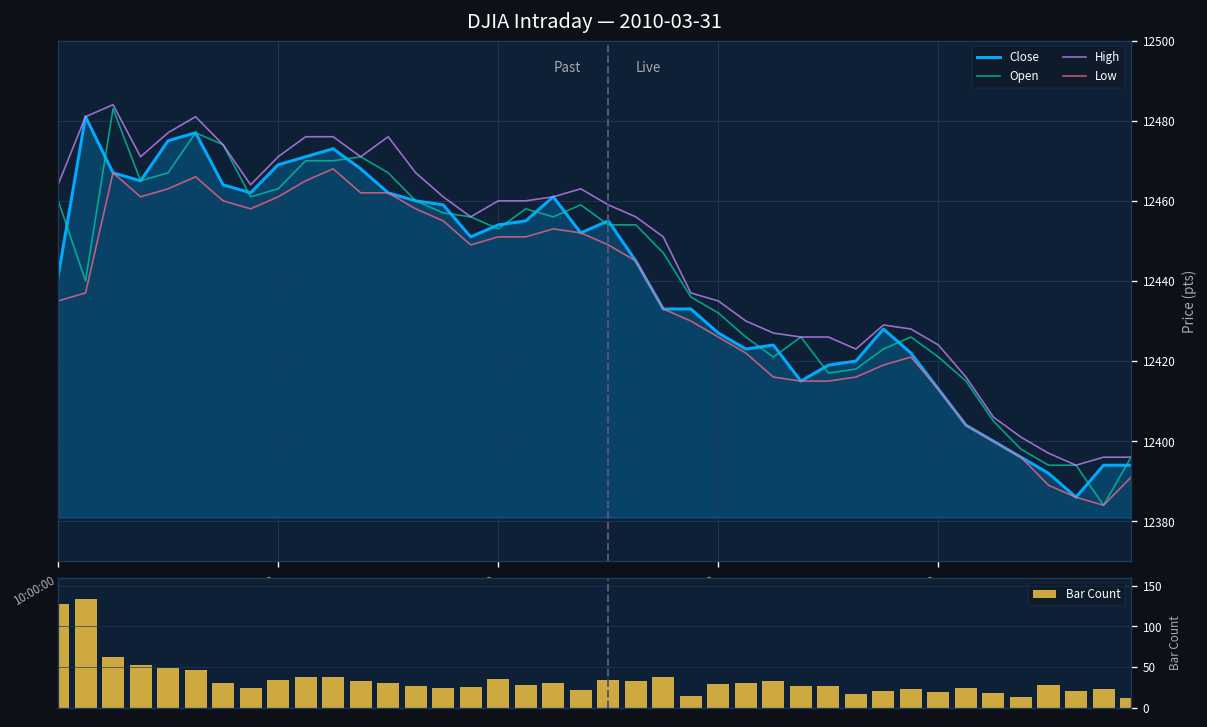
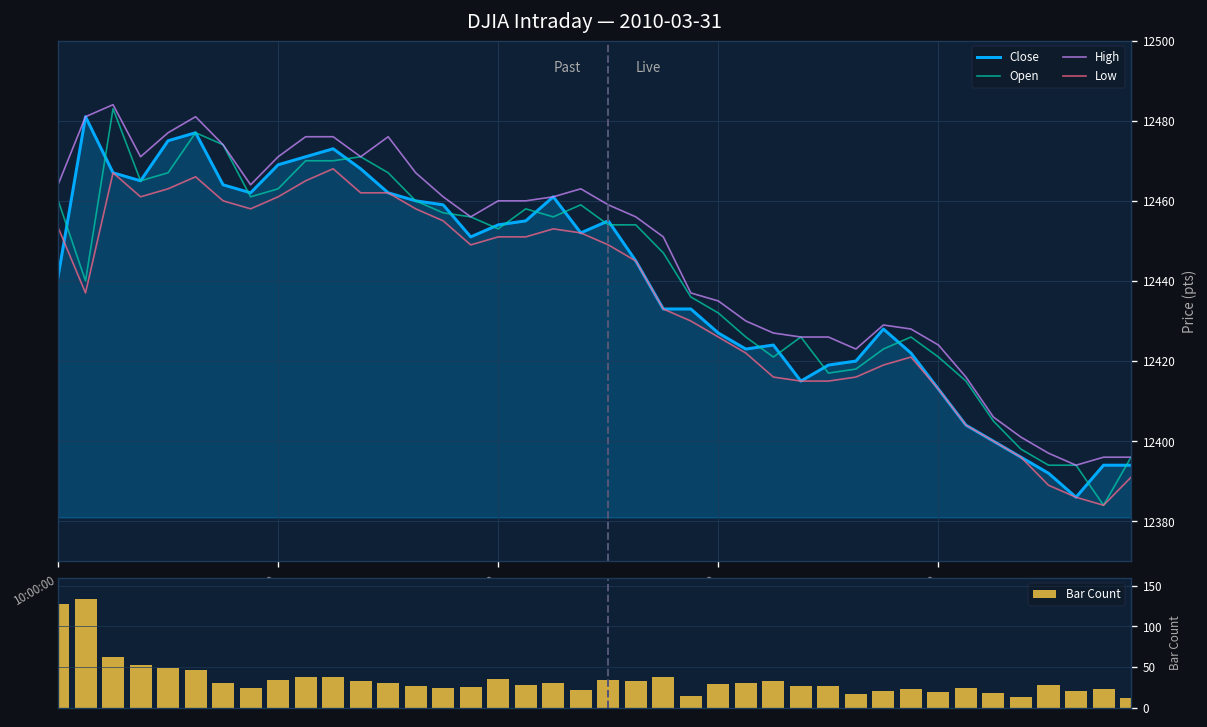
DJIA Intraday — 2010-03-31, Low, 10:00:00: 12435 -> 12453
